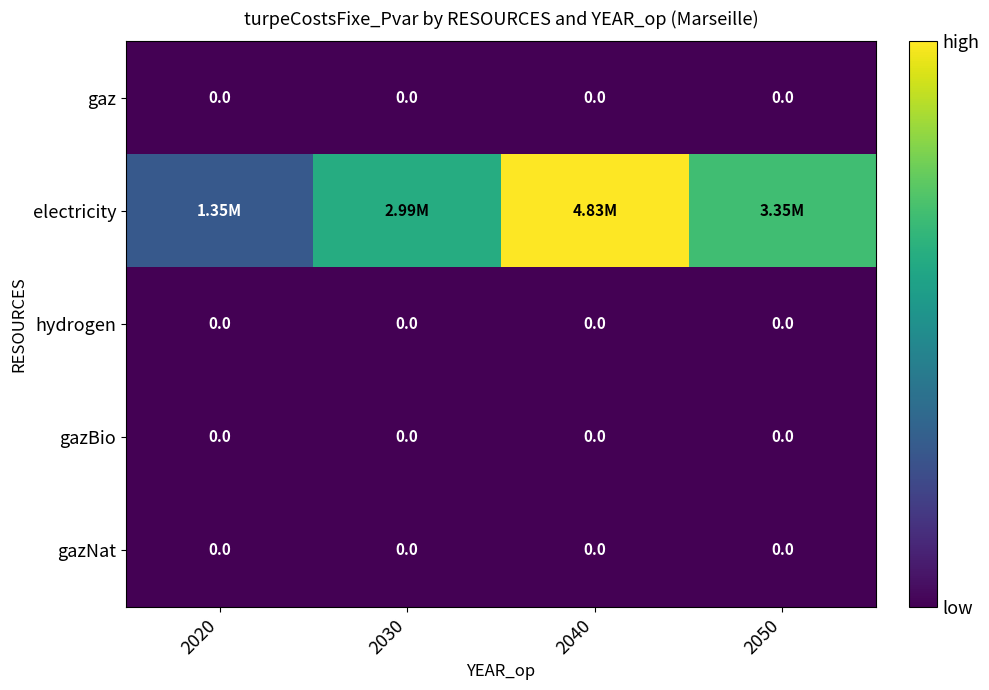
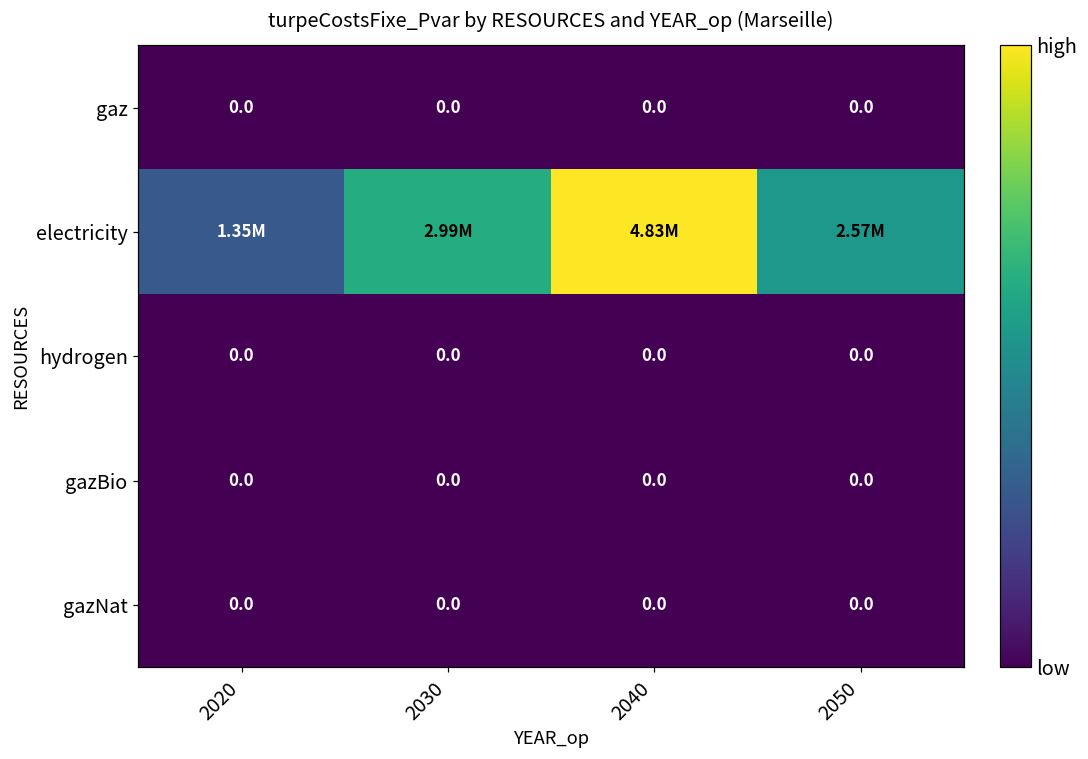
electricity, 2050: 3.35M -> 2.57M
